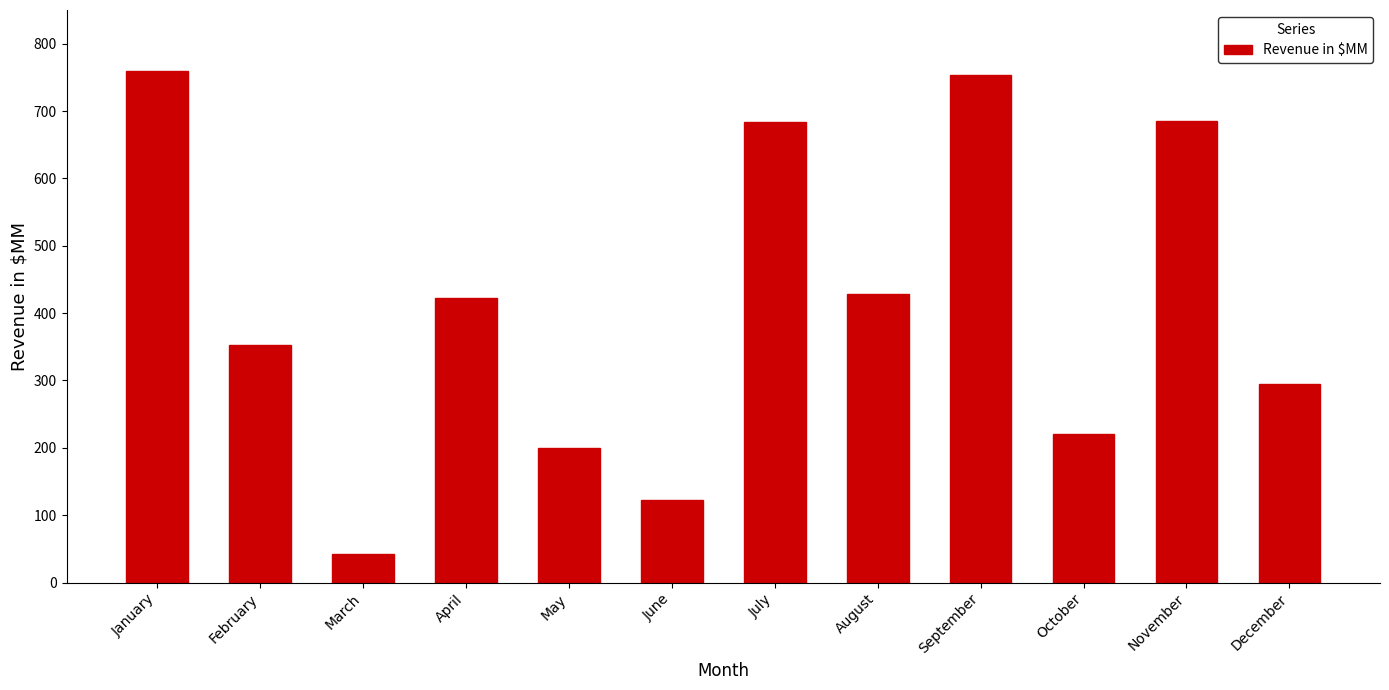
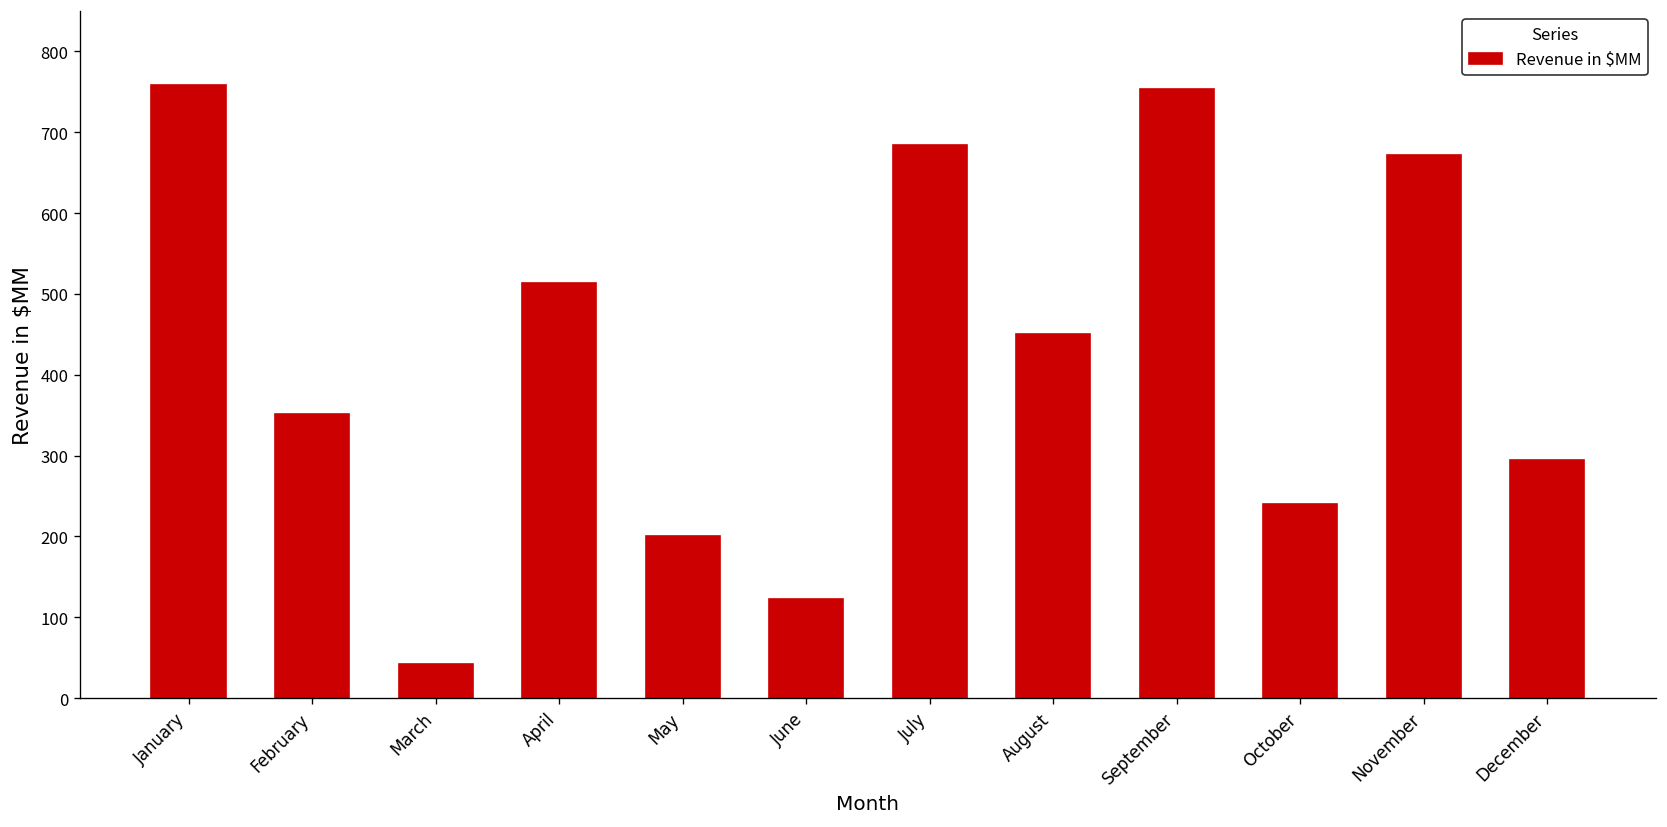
April: 420 -> 510
August: 430 -> 450
October: 220 -> 240
November: 690 -> 670
